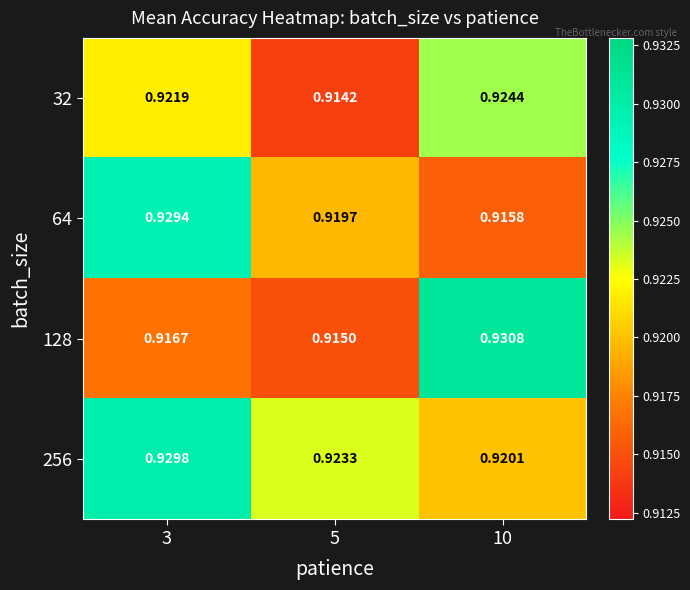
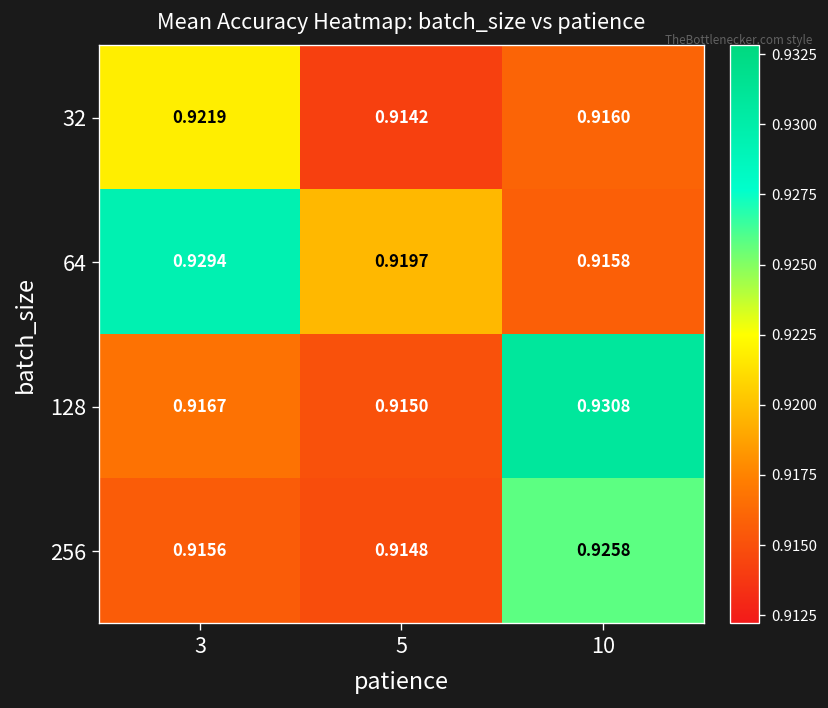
32, 10: 0.9244 -> 0.9160
256, 3: 0.9298 -> 0.9156
256, 5: 0.9233 -> 0.9148
256, 10: 0.9201 -> 0.9258
